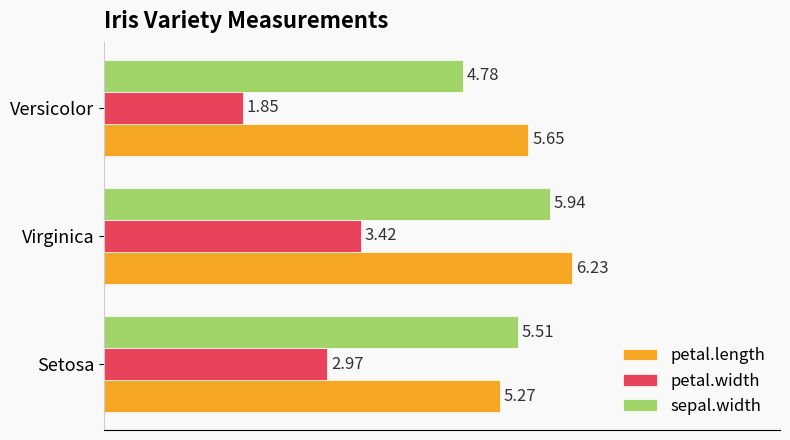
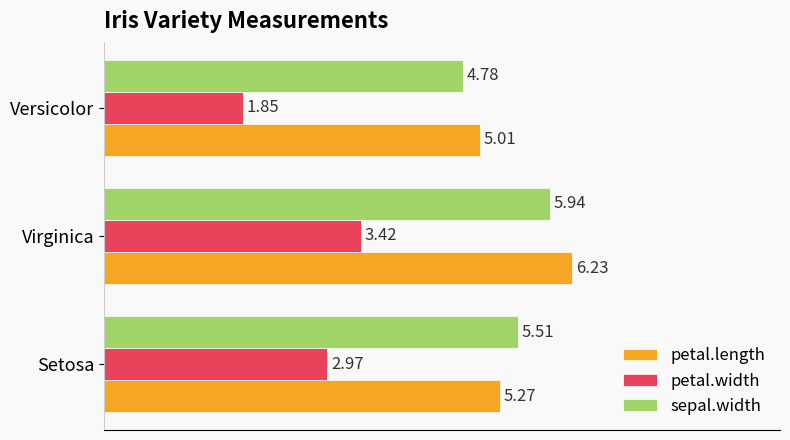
petal.length, Versicolor: 5.65 -> 5.01
